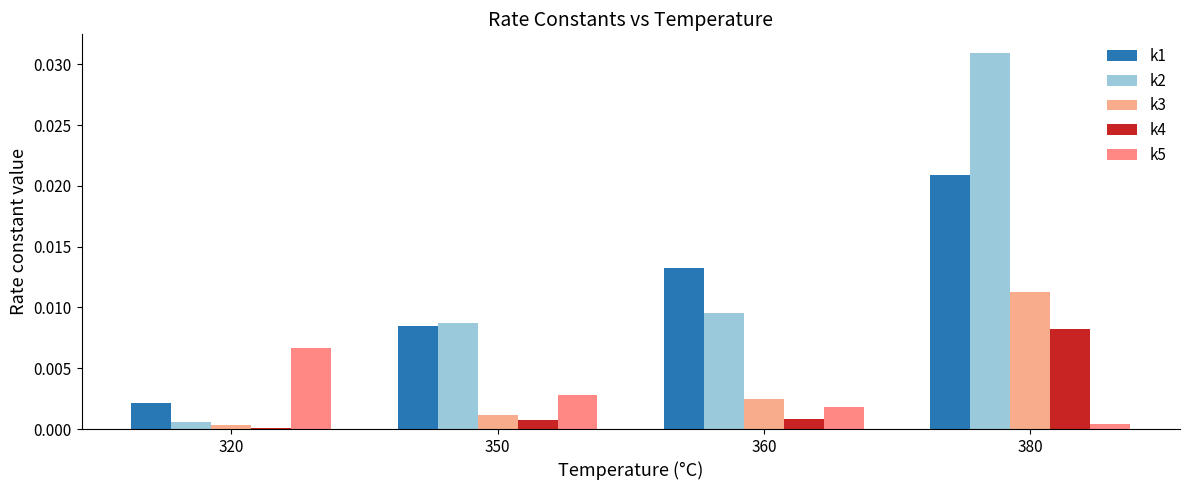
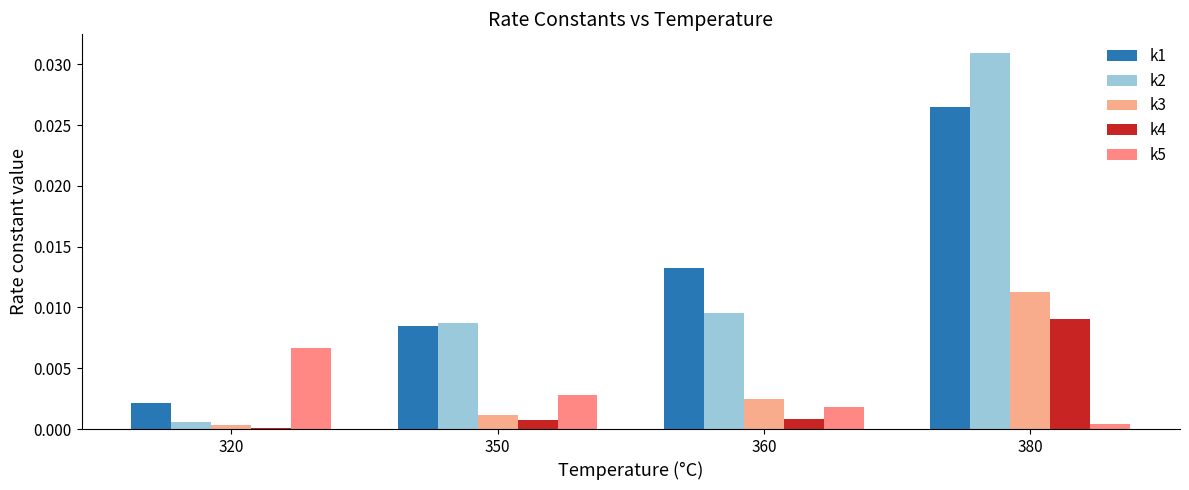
k1, 380: 0.0209 -> 0.0265
k4, 380: 0.0083 -> 0.0090
